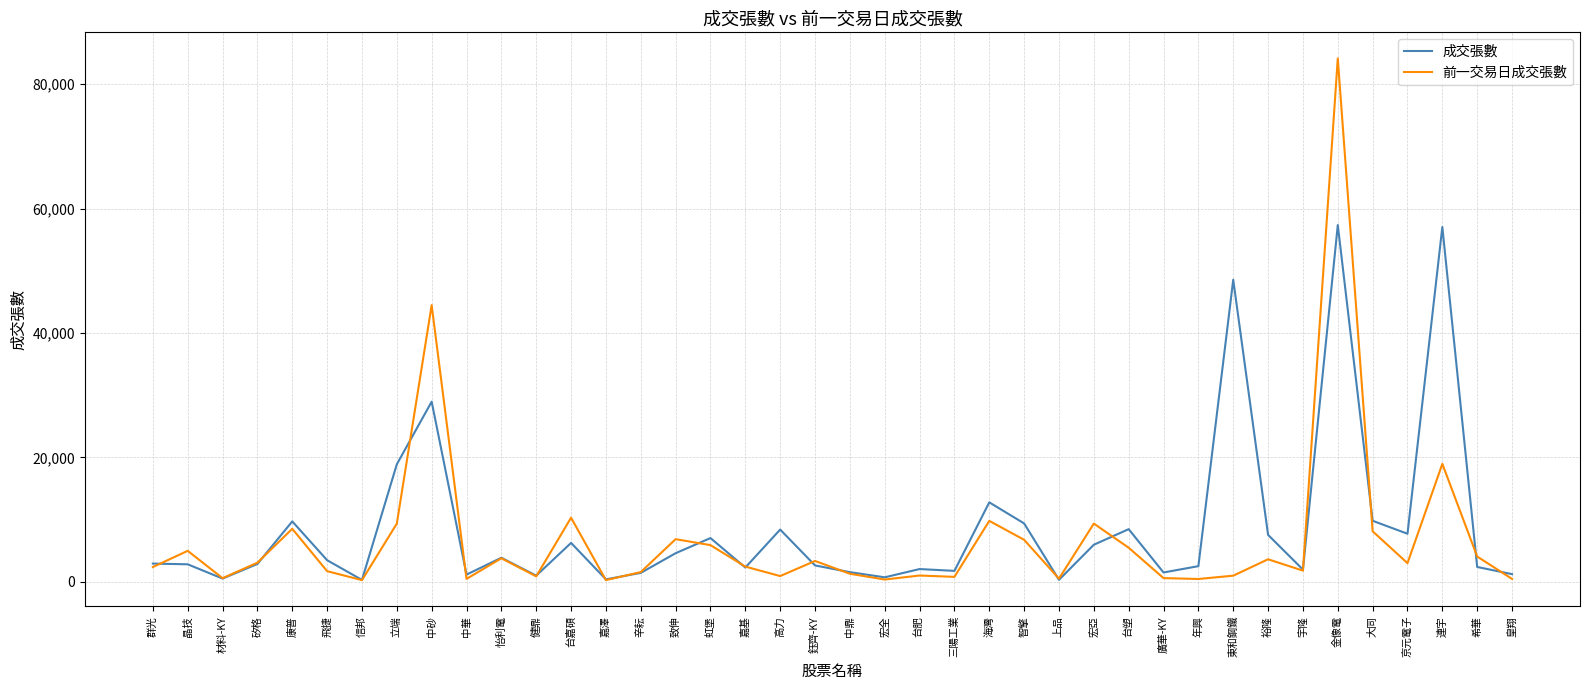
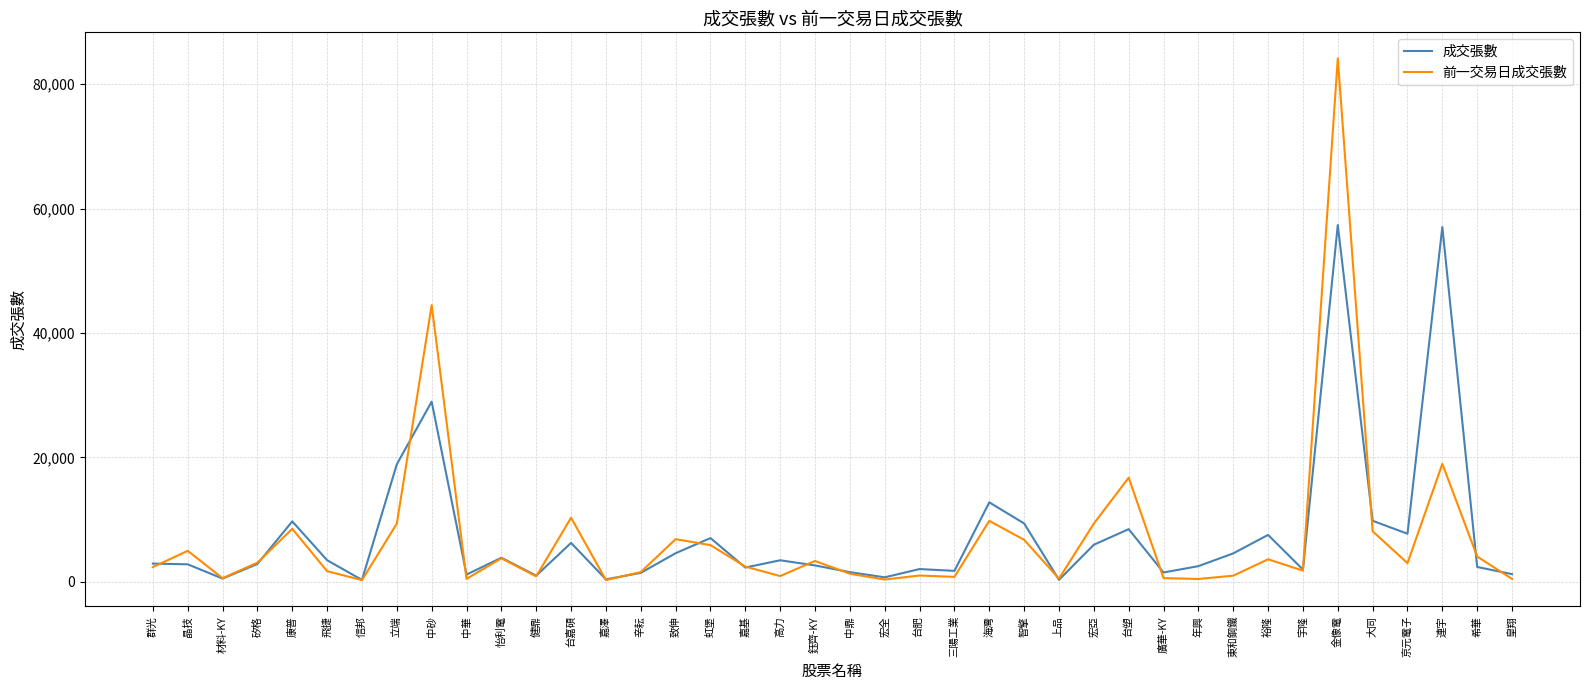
成交張數, 高力: 8,000 -> 3,000
前一交易日成交張數, 台塑: 5,000 -> 17,000
成交張數, 東和鋼鐵: 49,000 -> 5,000
